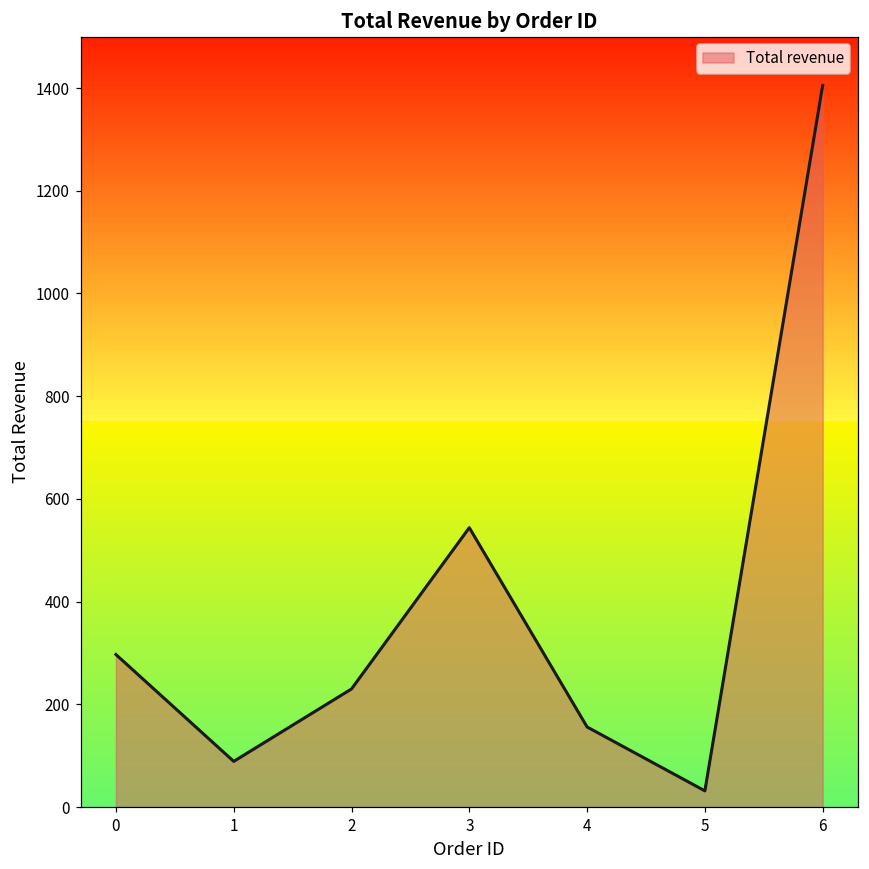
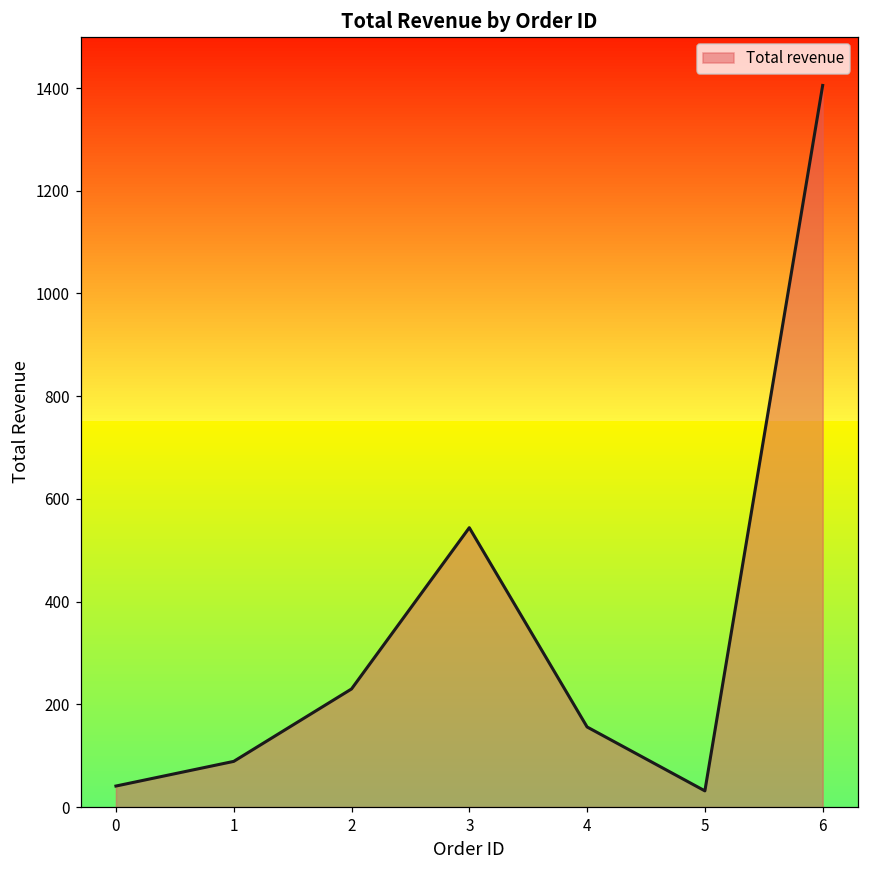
0: 300 -> 40
